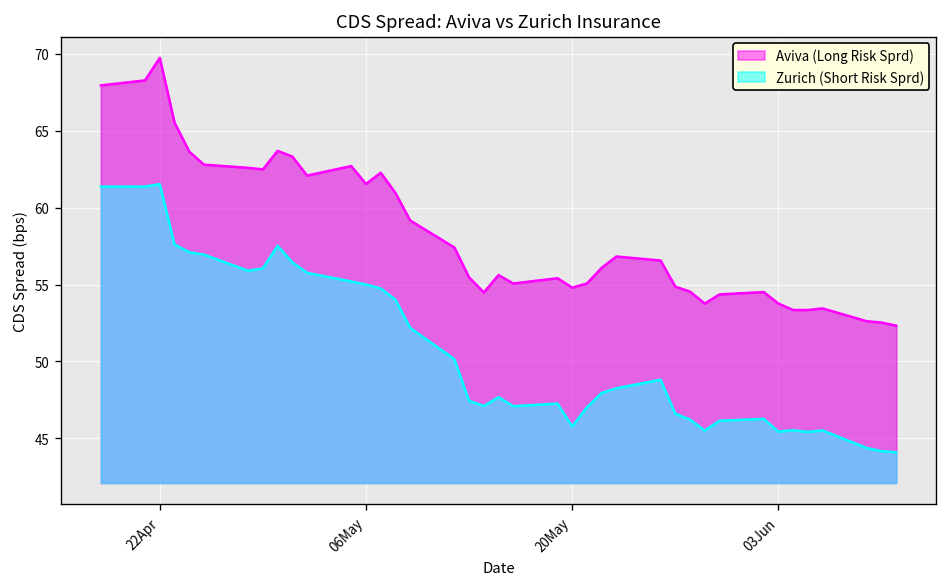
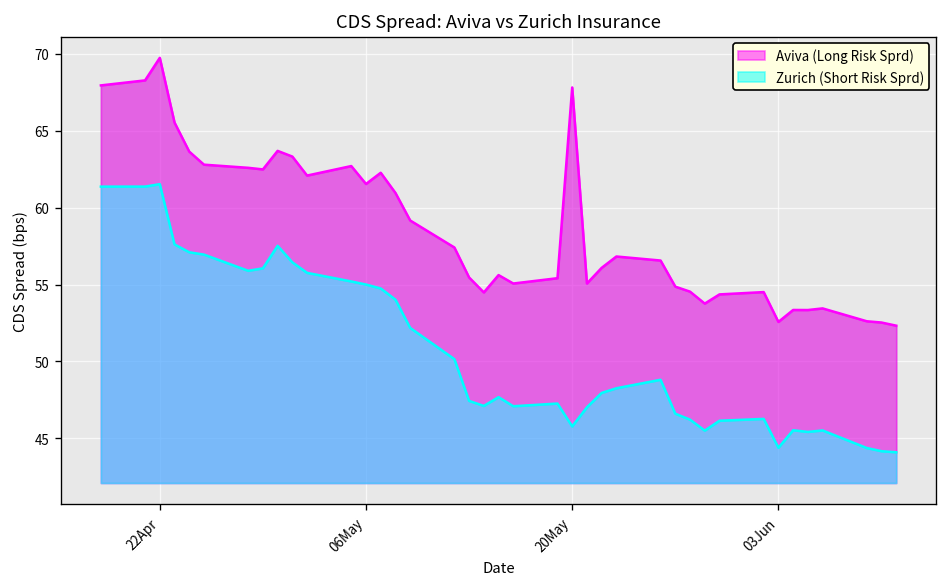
Aviva (Long Risk Sprd), 20May: 54.8 -> 67.8
Aviva (Long Risk Sprd), 03Jun: 53.8 -> 52.6
Zurich (Short Risk Sprd), 03Jun: 45.4 -> 44.4
